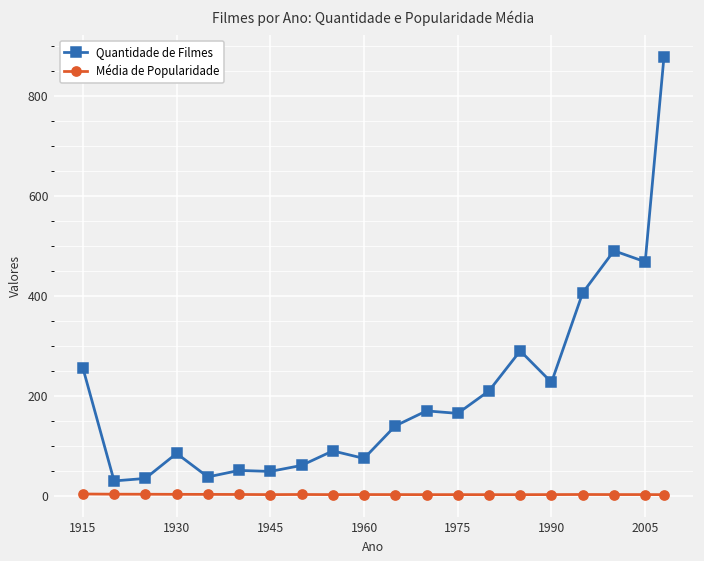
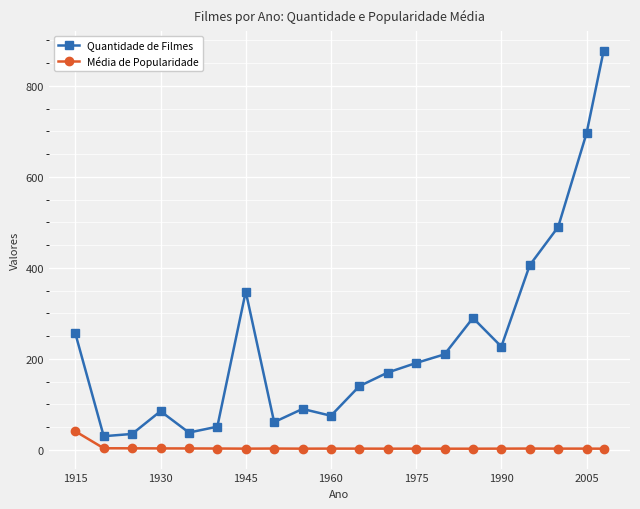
Média de Popularidade, 1915: 0 -> 40
Quantidade de Filmes, 1945: 50 -> 350
Quantidade de Filmes, 1975: 170 -> 190
Quantidade de Filmes, 2005: 470 -> 700
